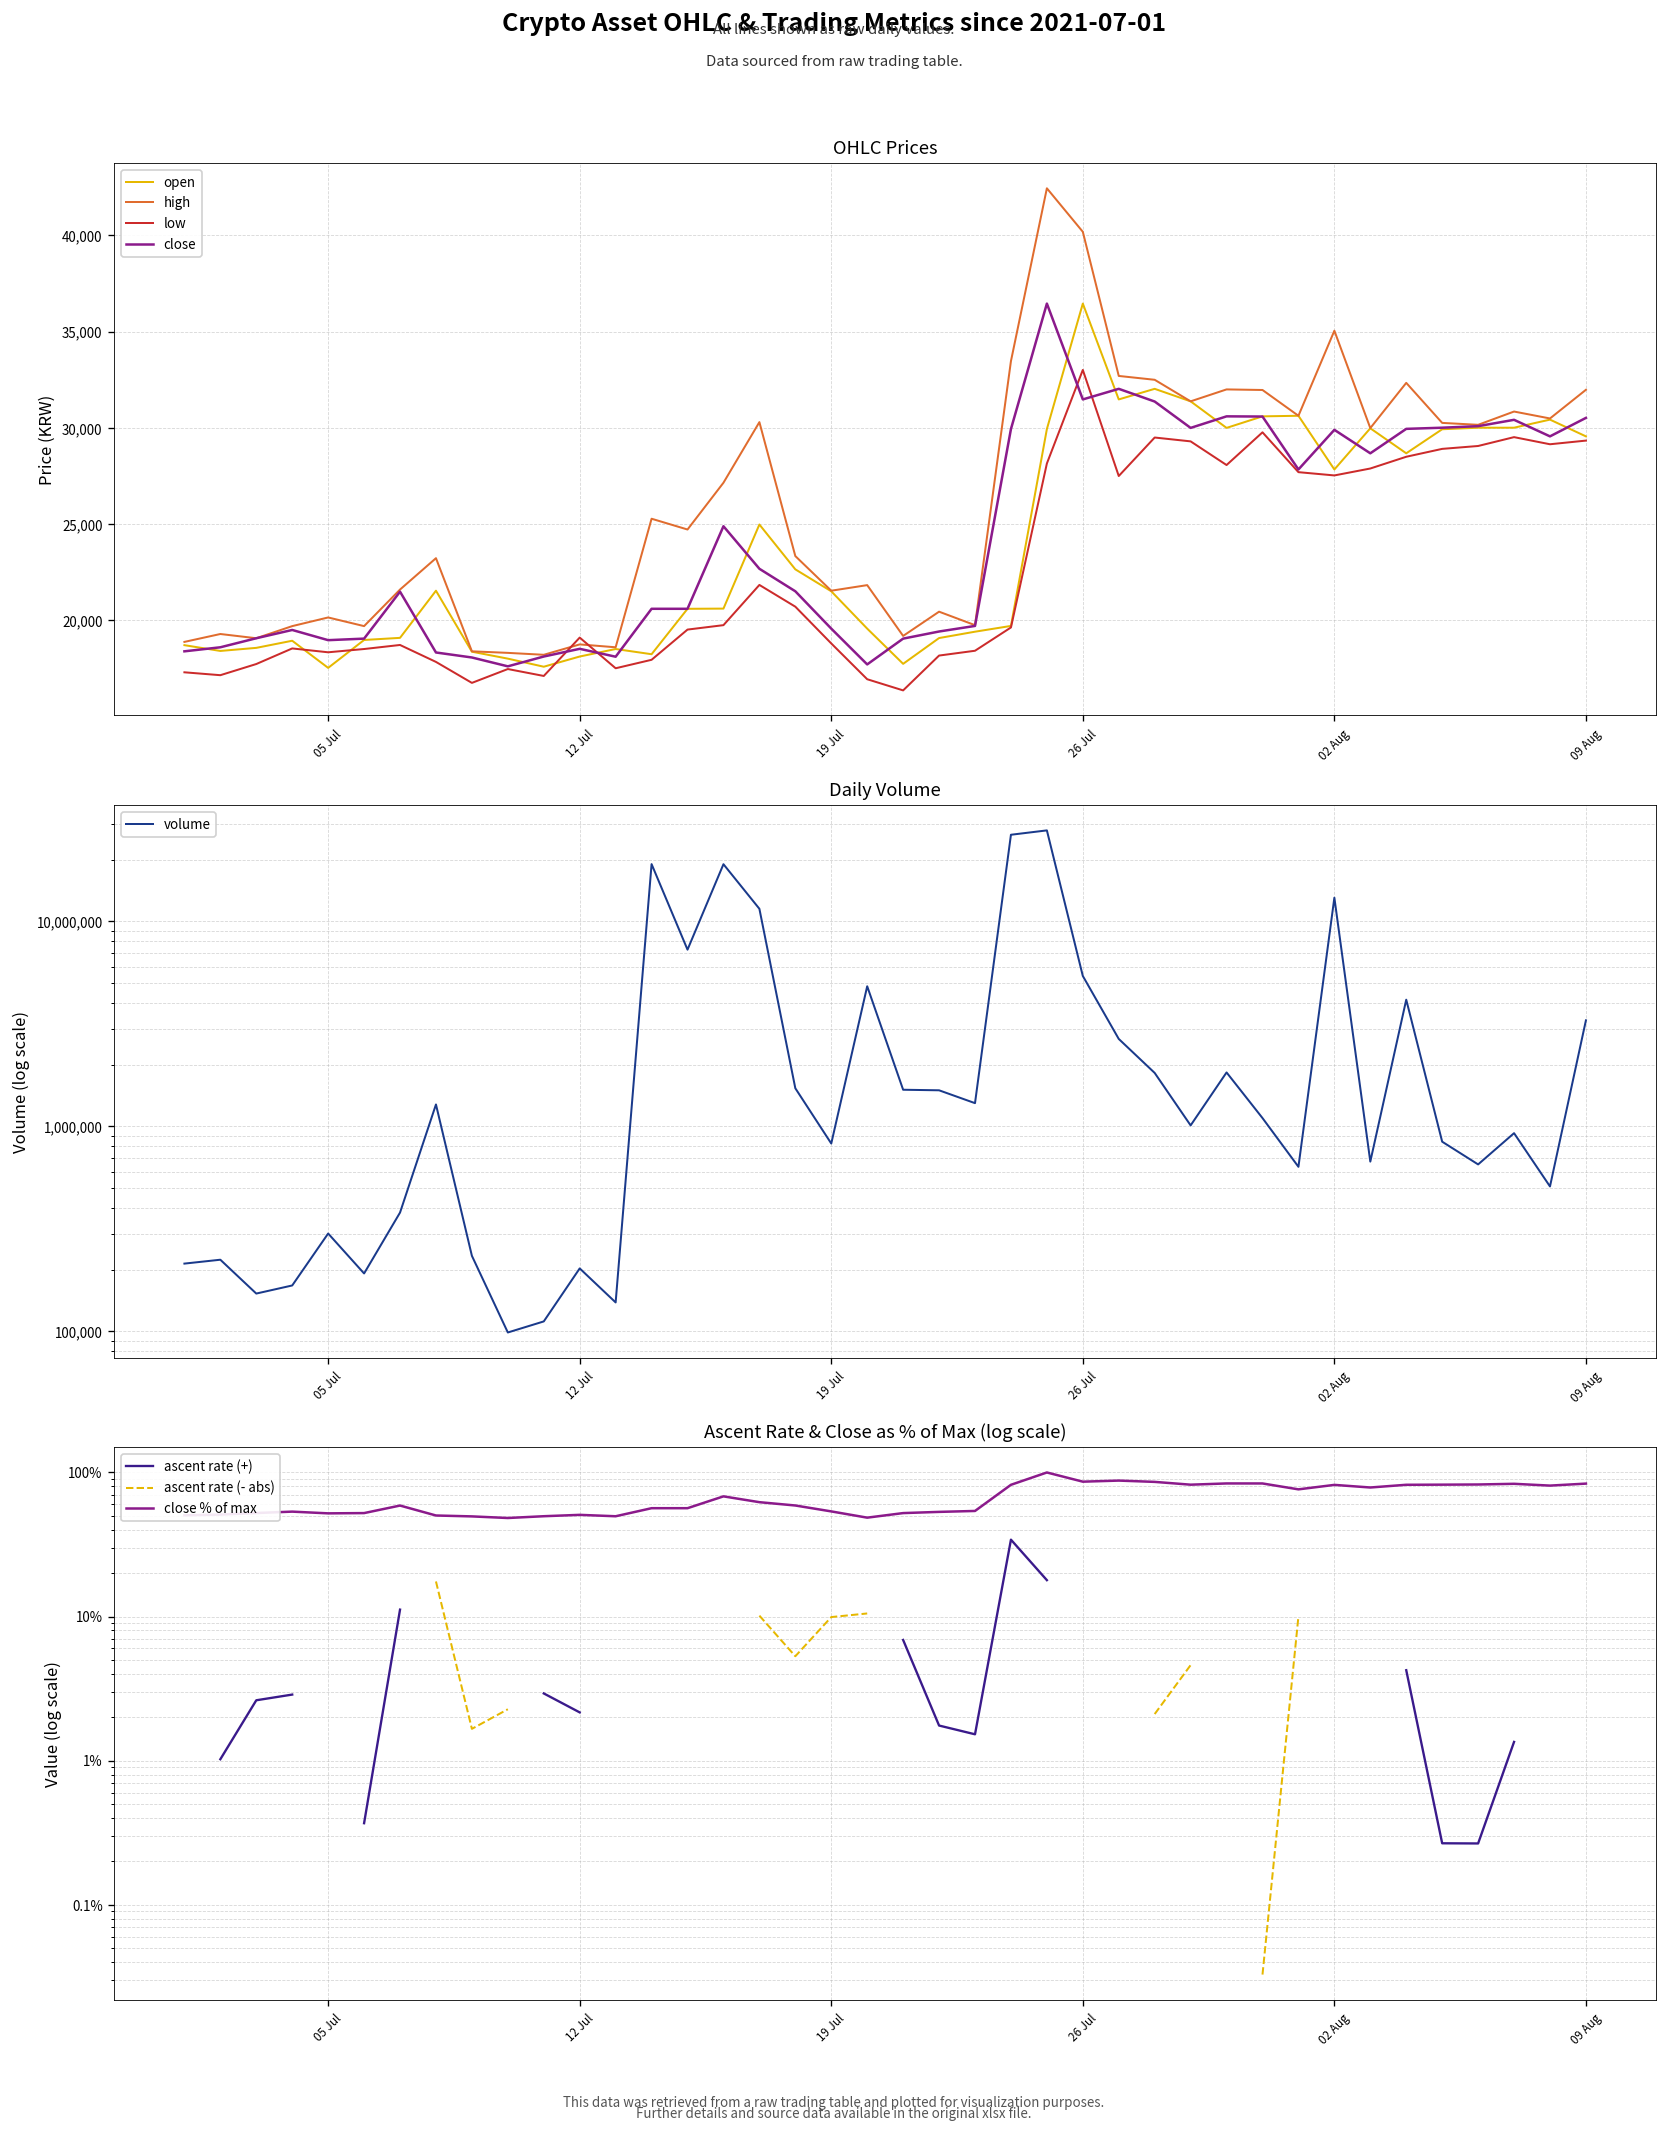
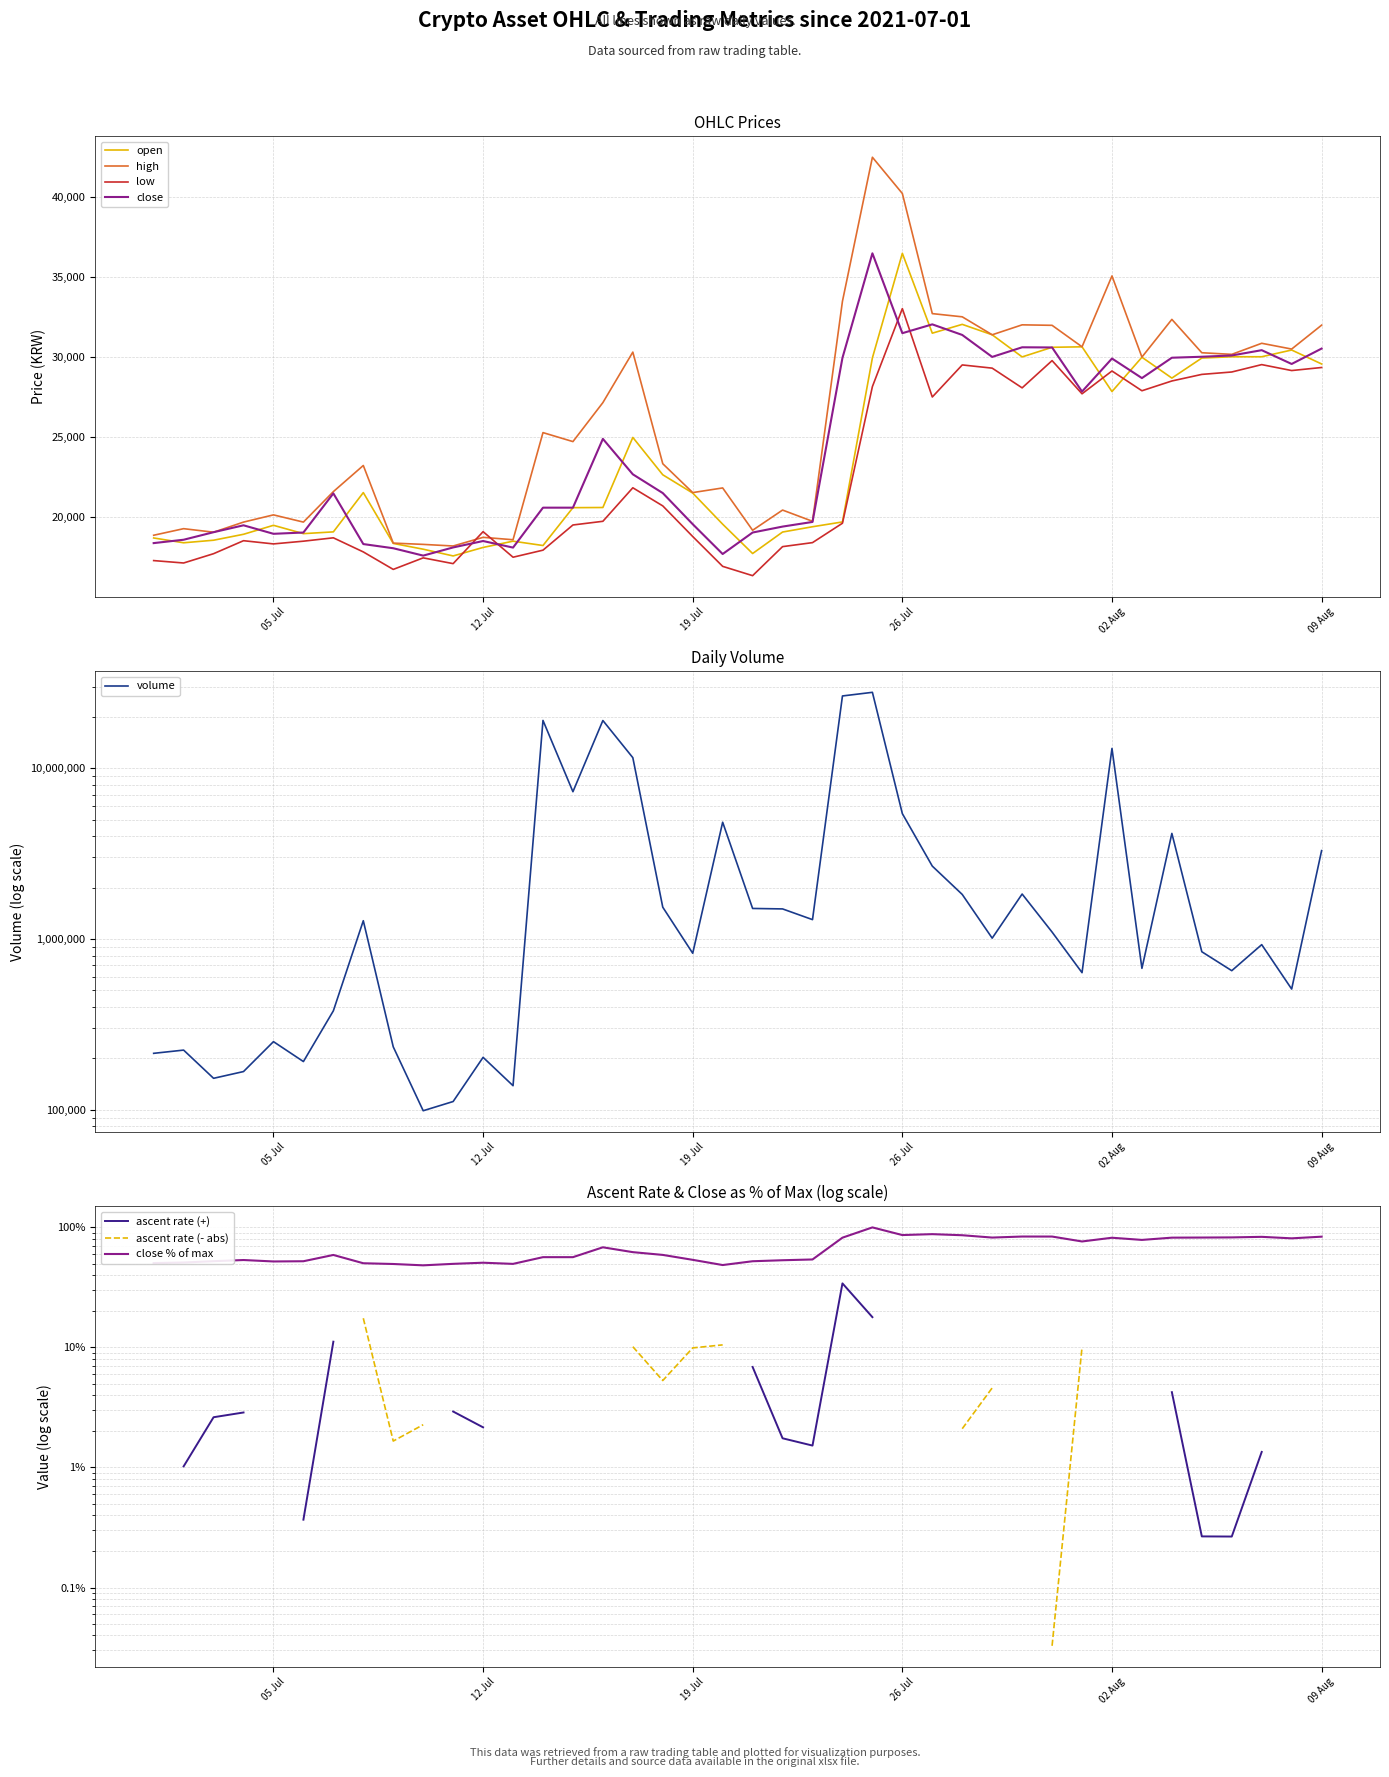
OHLC Prices, open, 05 Jul: 17,500 -> 19,500
OHLC Prices, low, 02 Aug: 27,500 -> 29,100
Daily Volume, 05 Jul: 300,000 -> 250,000
